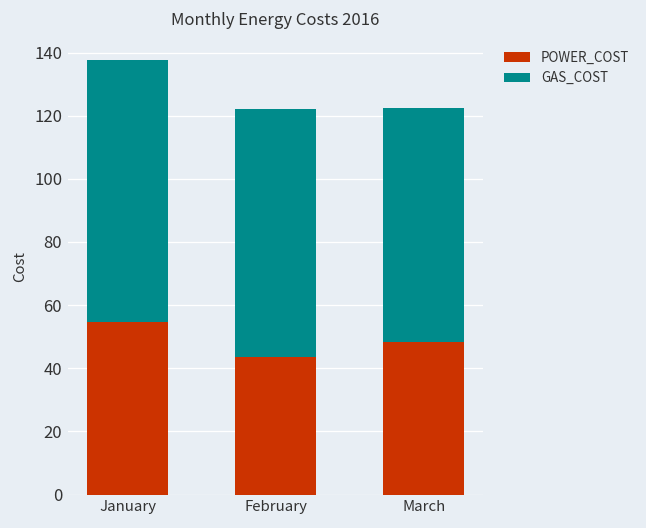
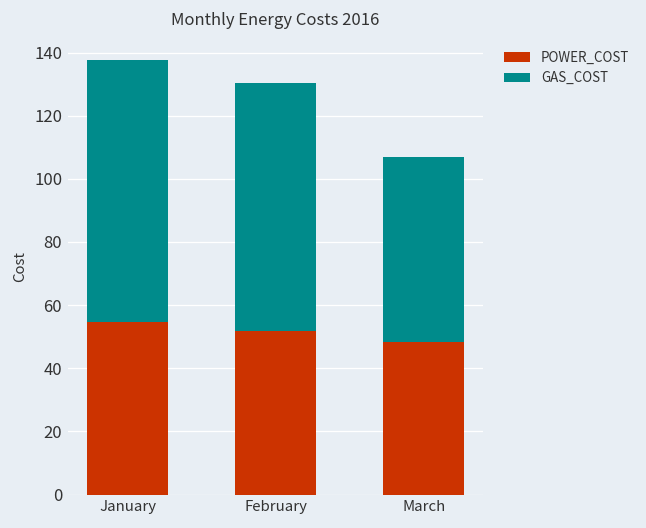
POWER_COST, February: 43 -> 52
GAS_COST, March: 74 -> 58
